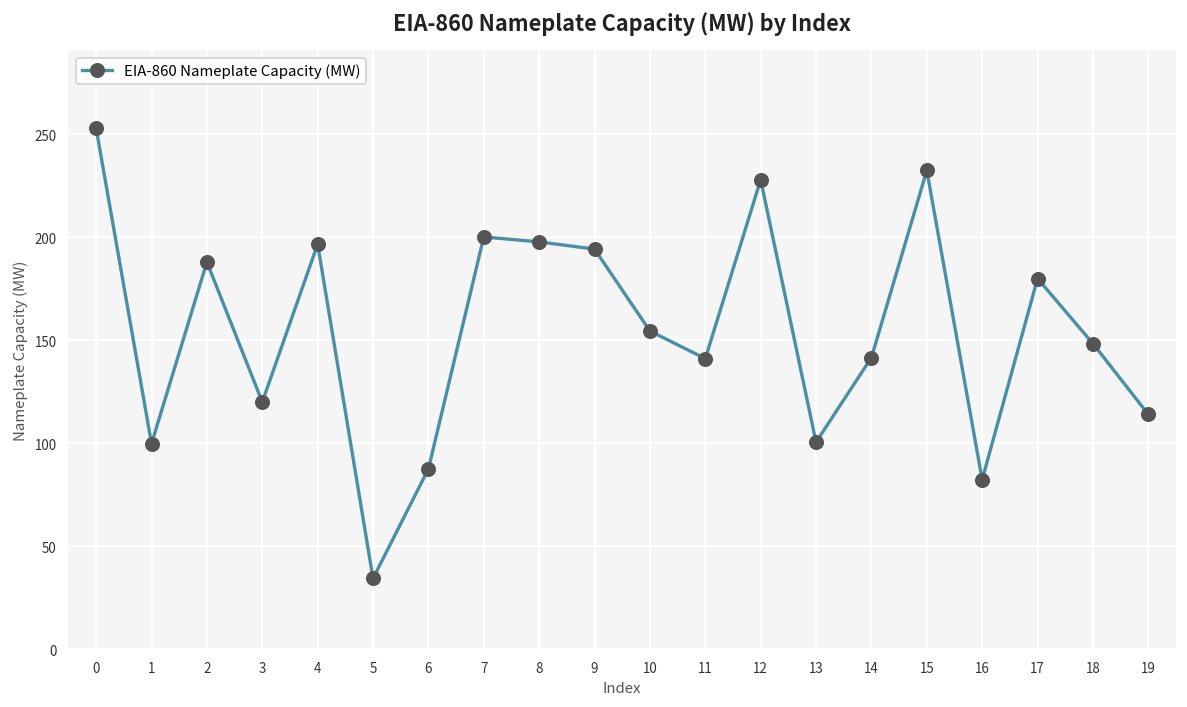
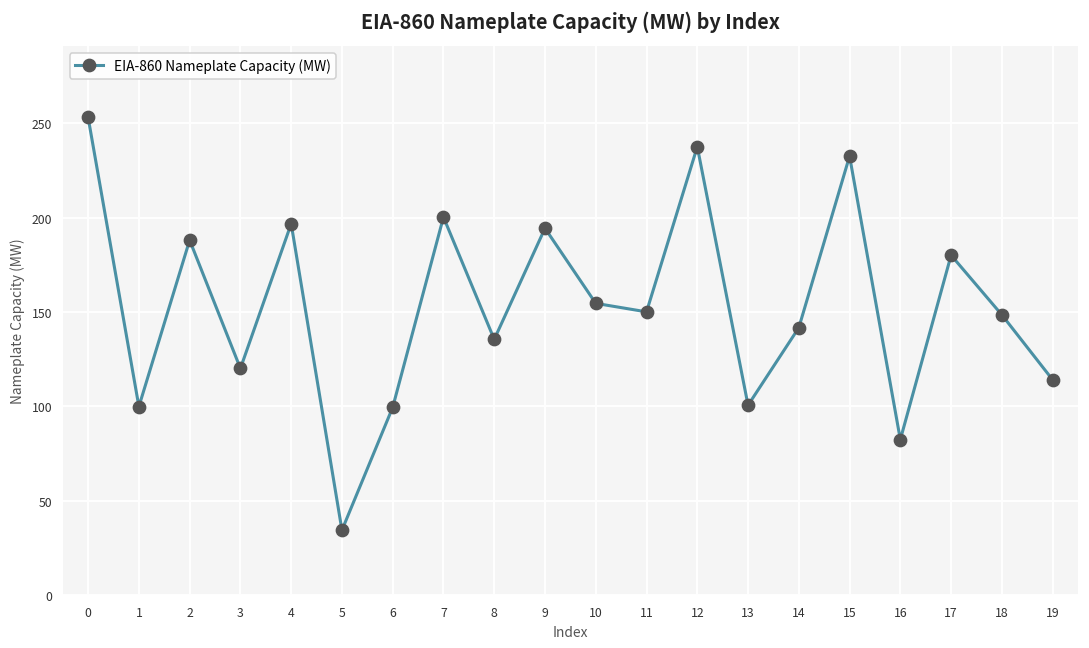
6: 88 -> 99
8: 198 -> 135
11: 141 -> 150
12: 228 -> 238
